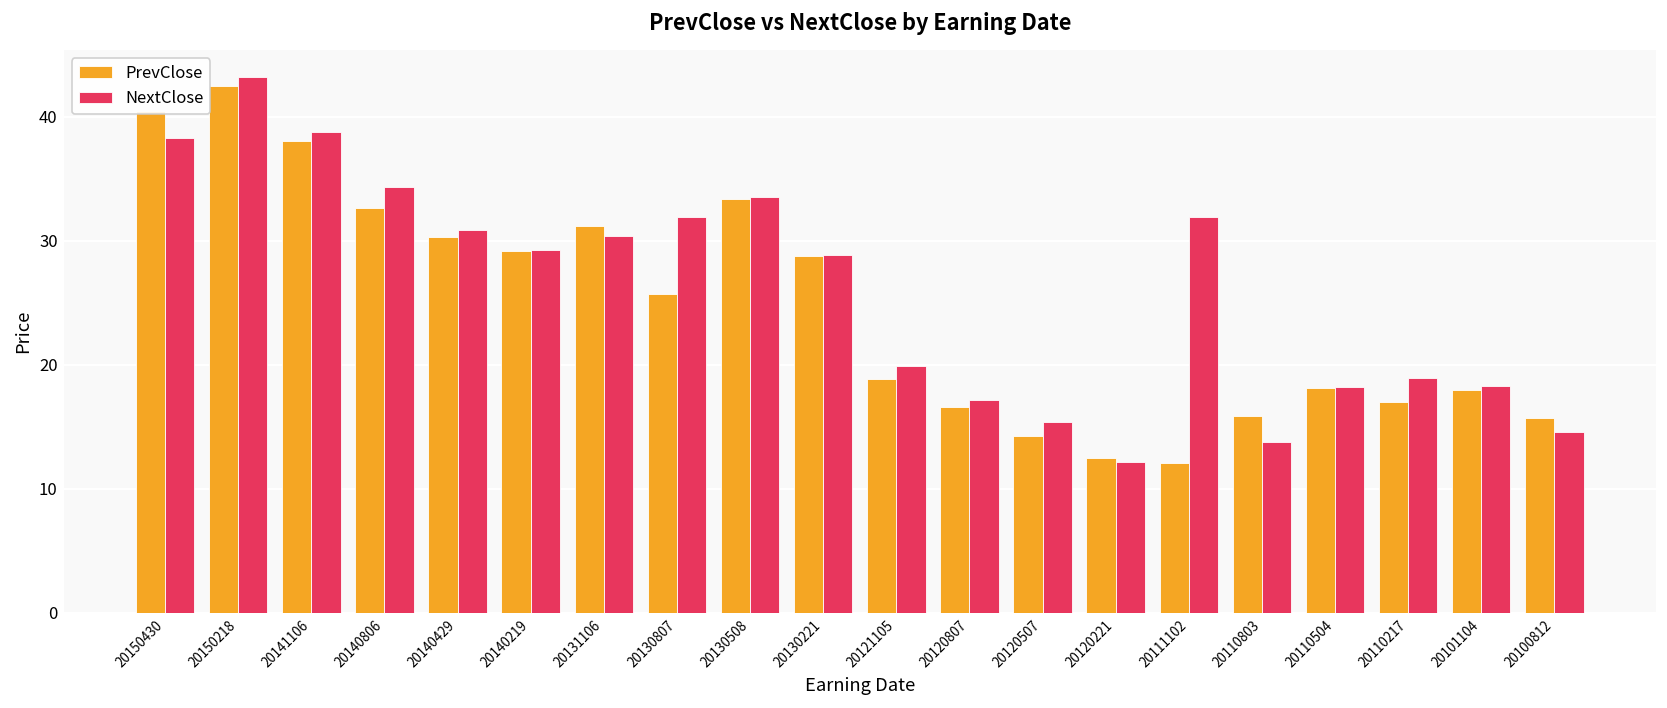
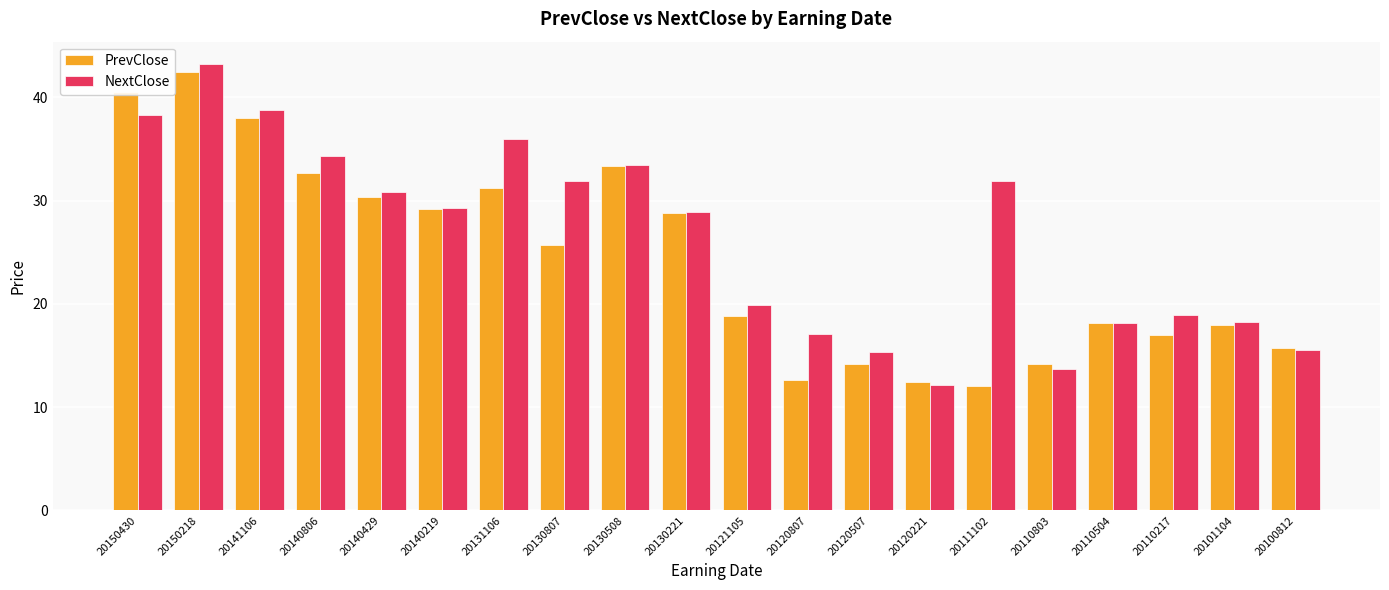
NextClose, 20131106: 30.4 -> 36.0
PrevClose, 20120807: 16.6 -> 12.6
PrevClose, 20110803: 15.9 -> 14.2
NextClose, 20100812: 14.6 -> 15.5
